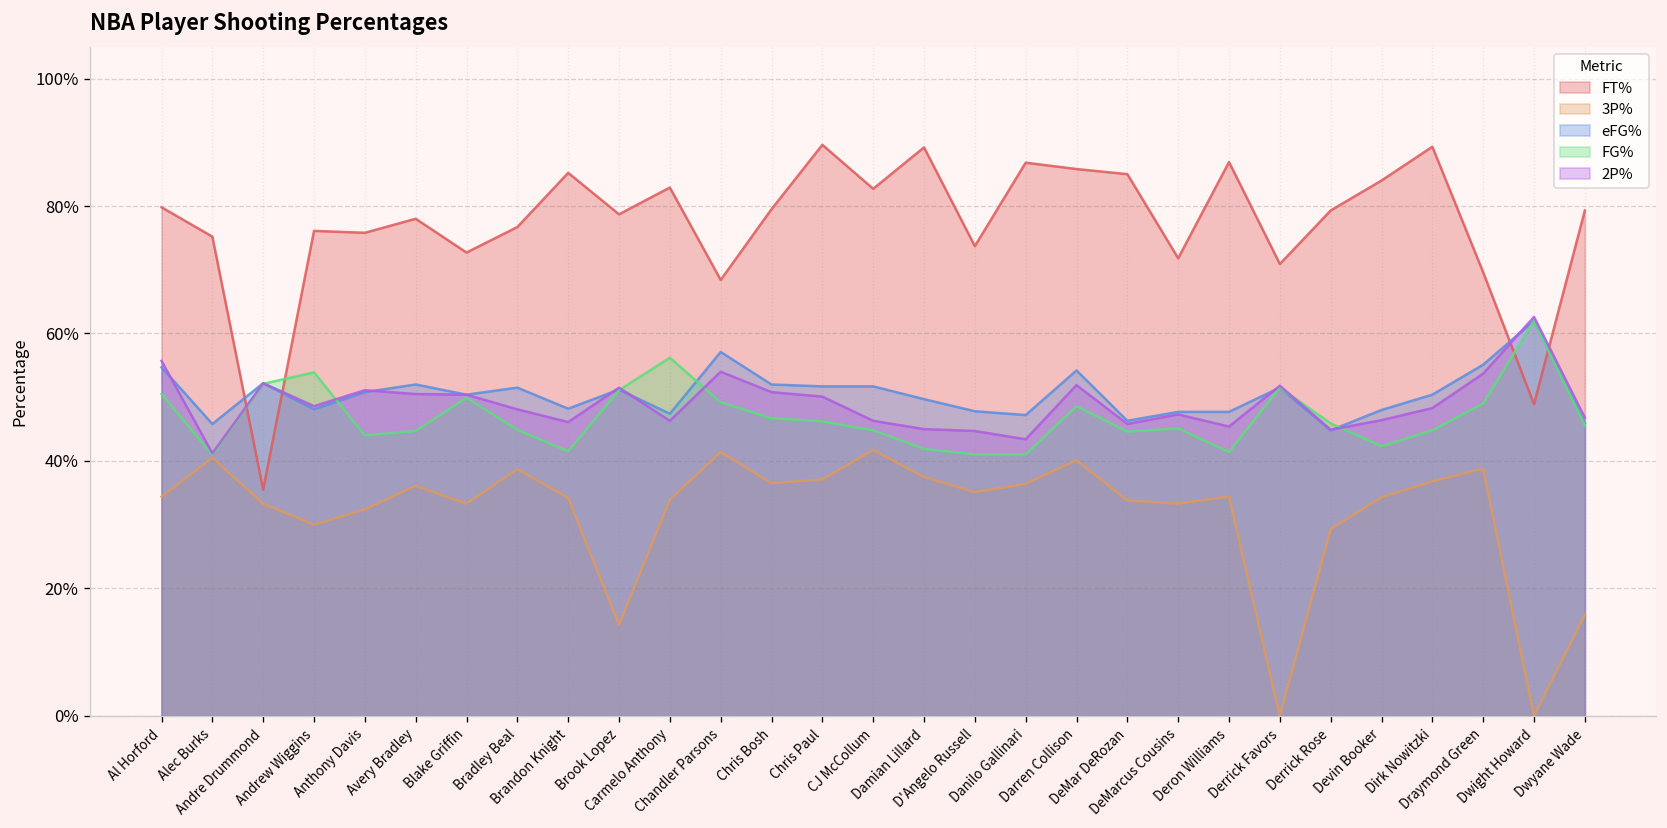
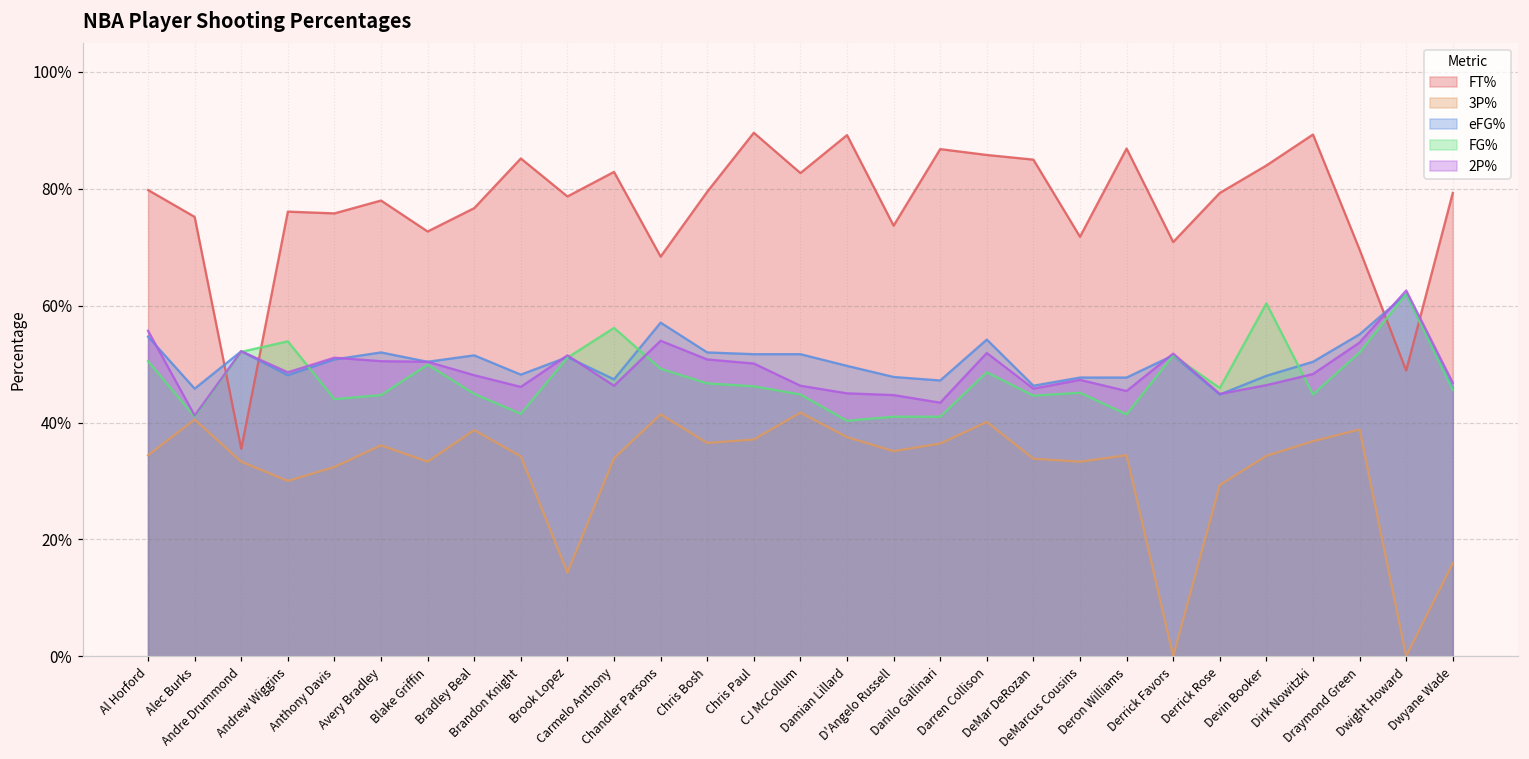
FG%, Damian Lillard: 42% -> 40%
FG%, Devin Booker: 42% -> 60%
FG%, Draymond Green: 49% -> 52%
